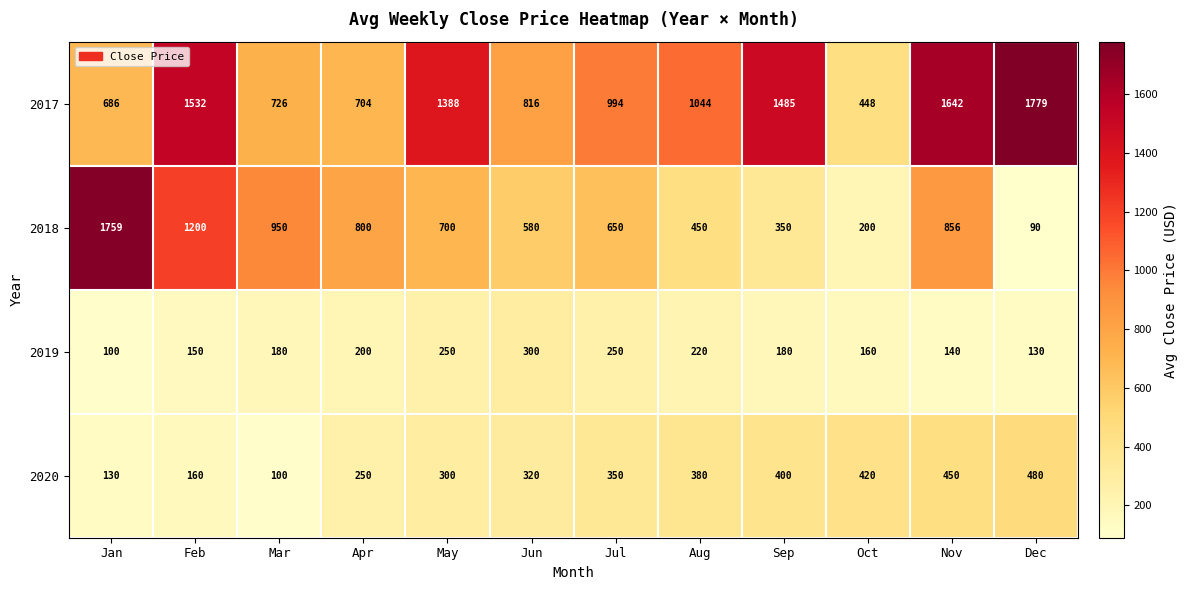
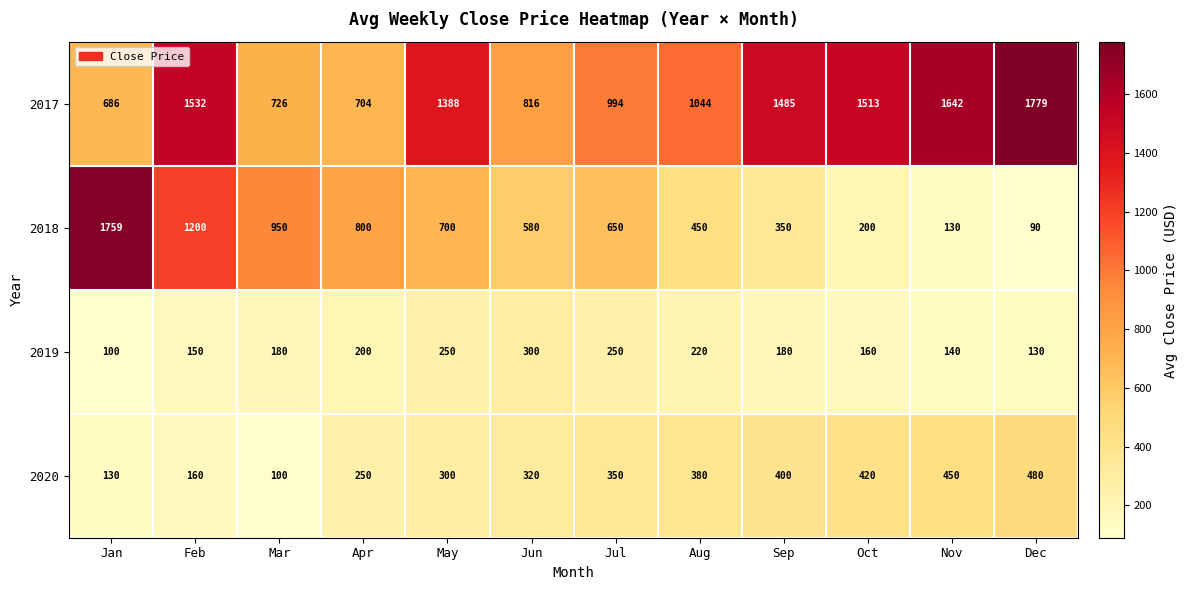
2017, Oct: 448 -> 1513
2018, Nov: 856 -> 130
